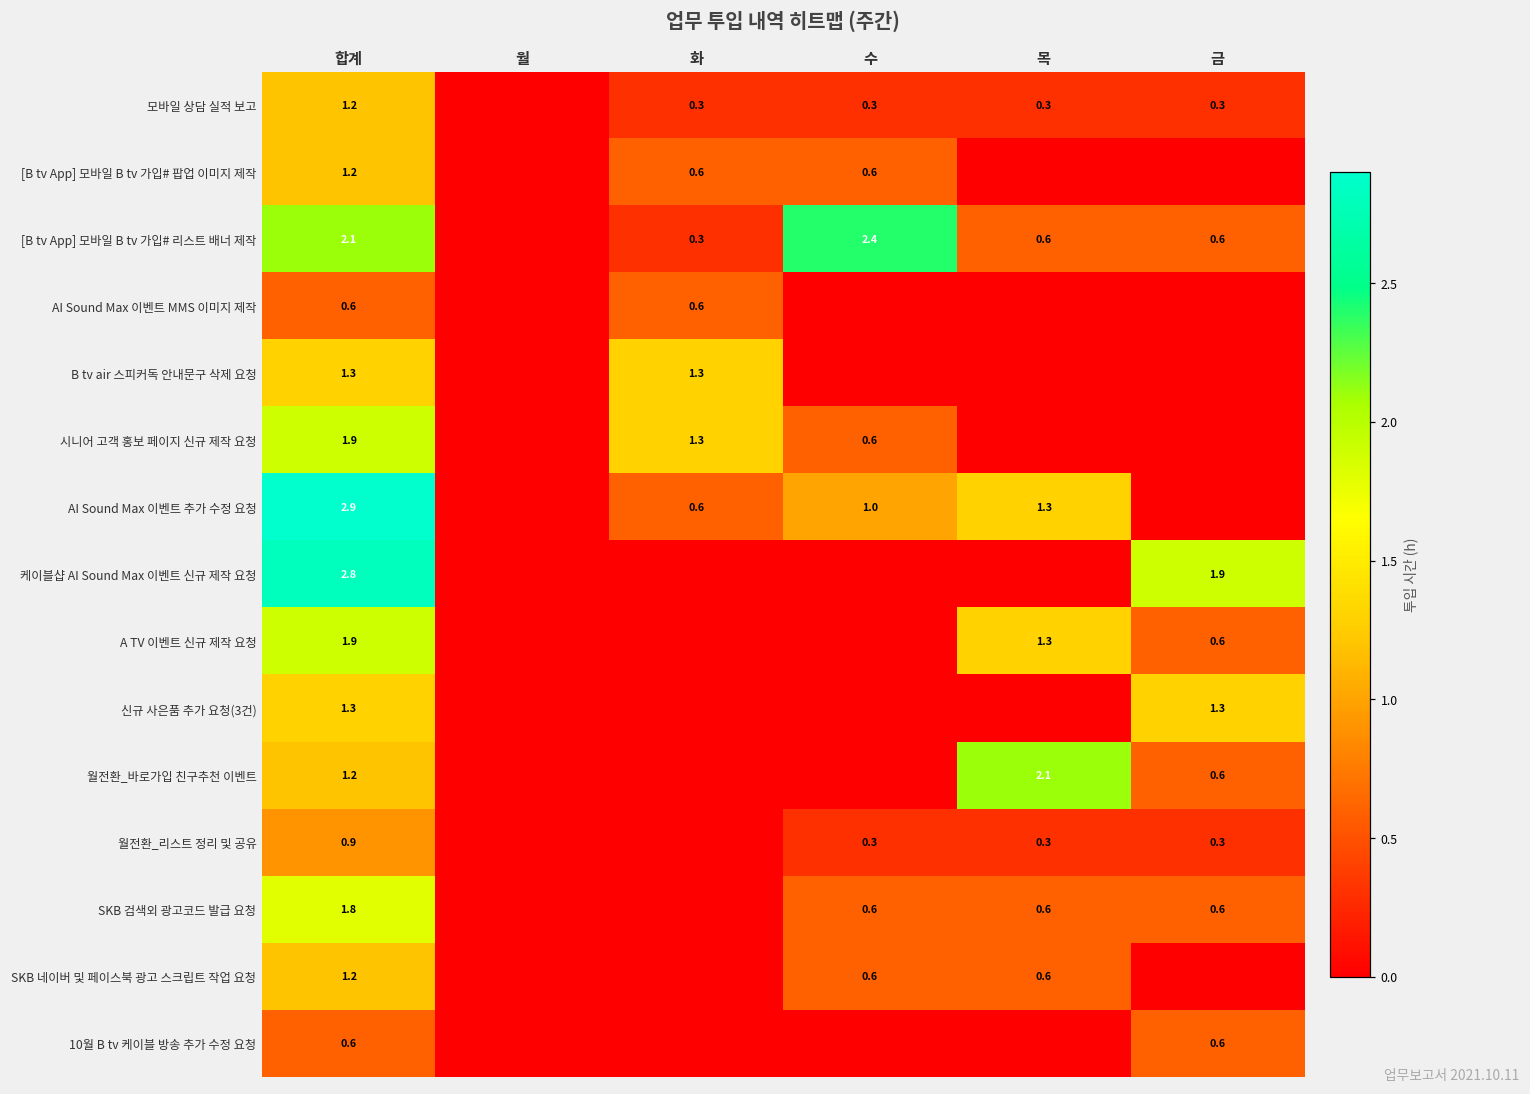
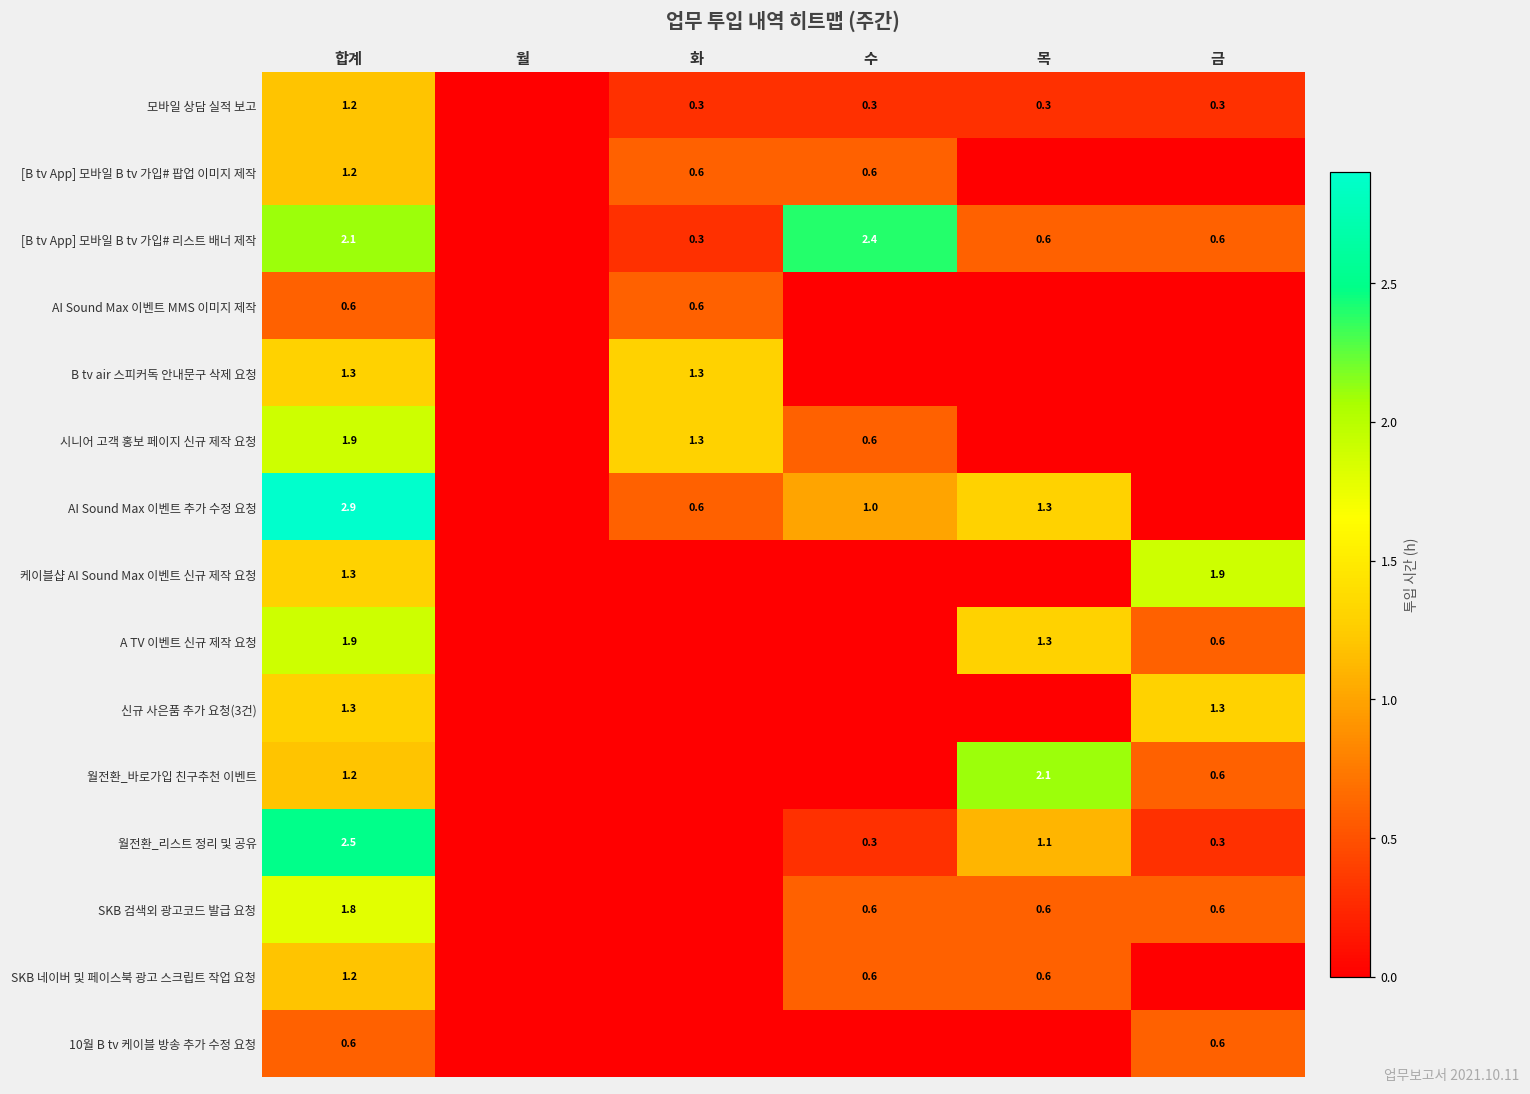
케이블샵 AI Sound Max 이벤트 신규 제작 요청, 합계: 2.8 -> 1.3
월전환_리스트 정리 및 공유, 합계: 0.9 -> 2.5
월전환_리스트 정리 및 공유, 목: 0.3 -> 1.1
